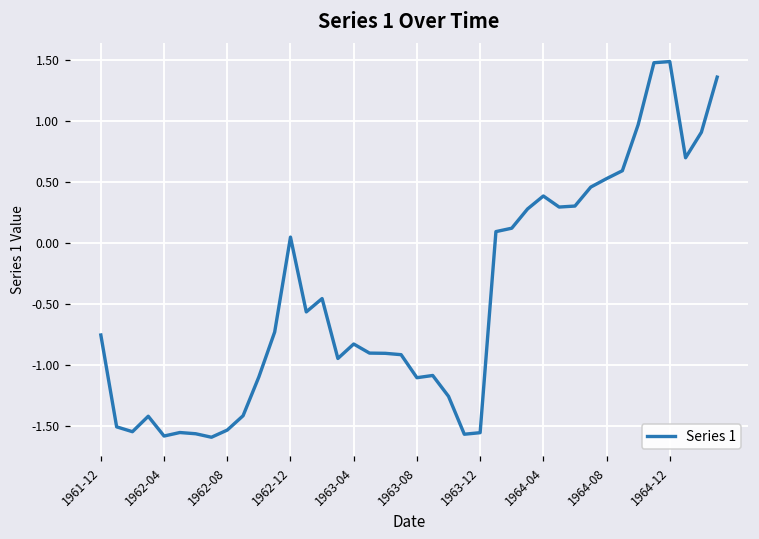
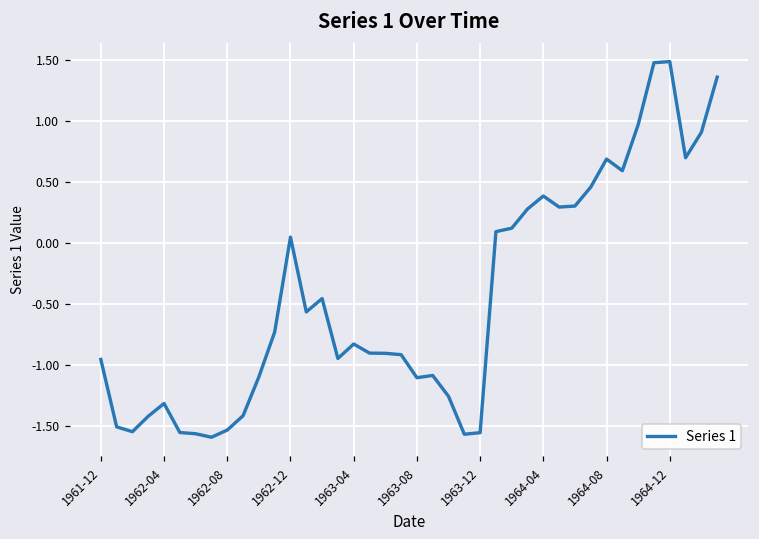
1961-12: -0.75 -> -0.95
1962-04: -1.58 -> -1.31
1964-08: 0.53 -> 0.69
